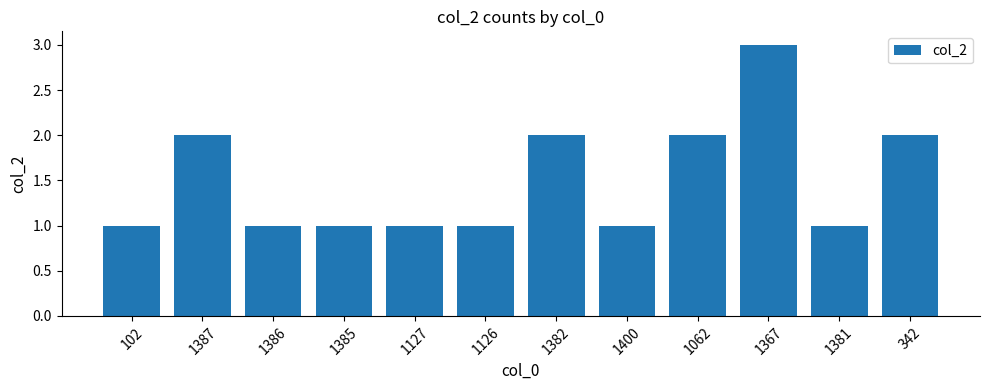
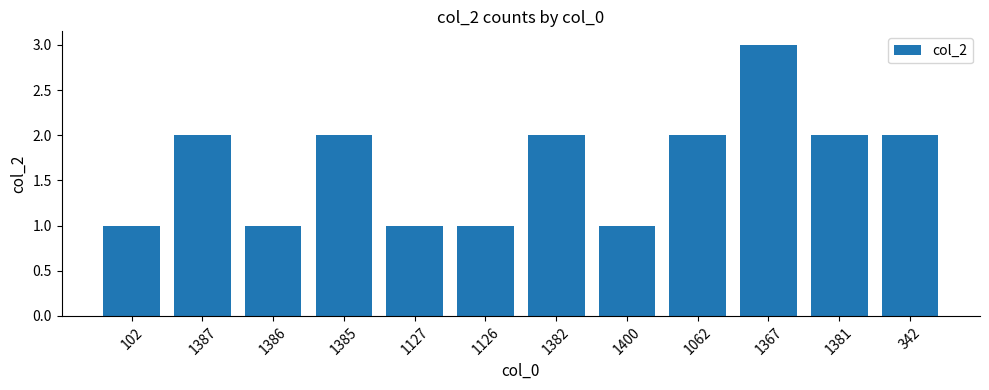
1385: 1 -> 2
1381: 1 -> 2
